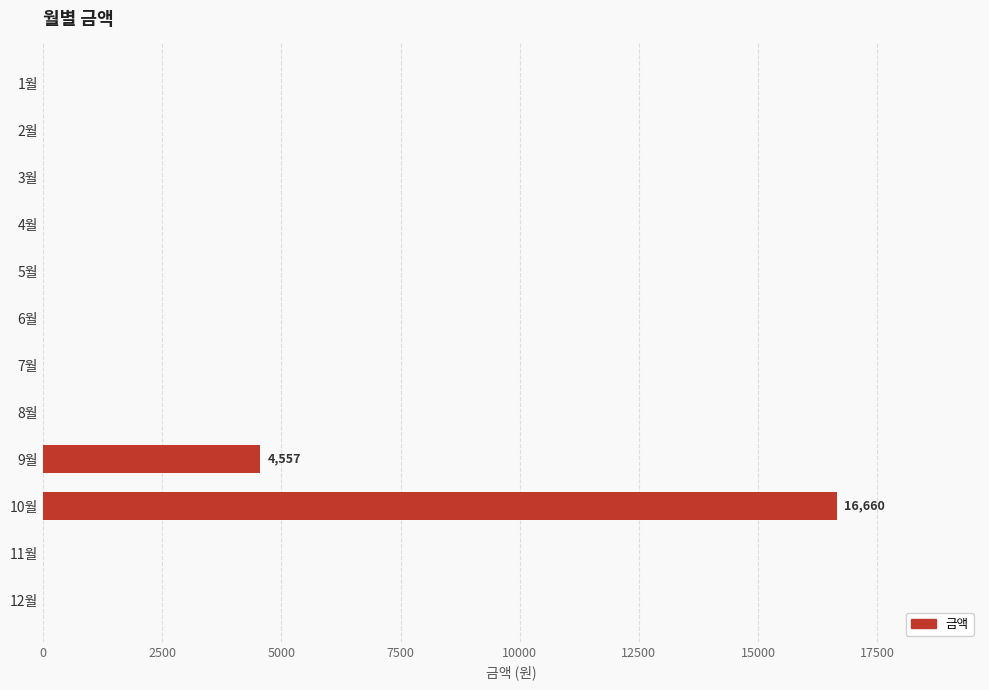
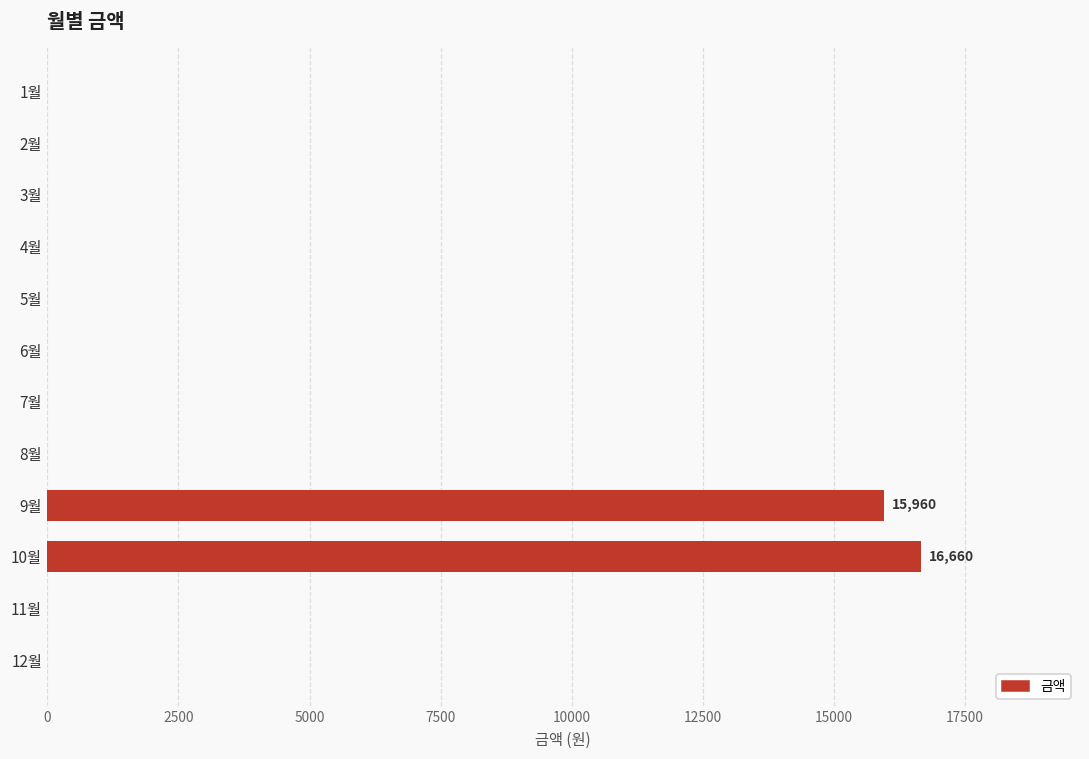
9월: 4,557 -> 15,960
